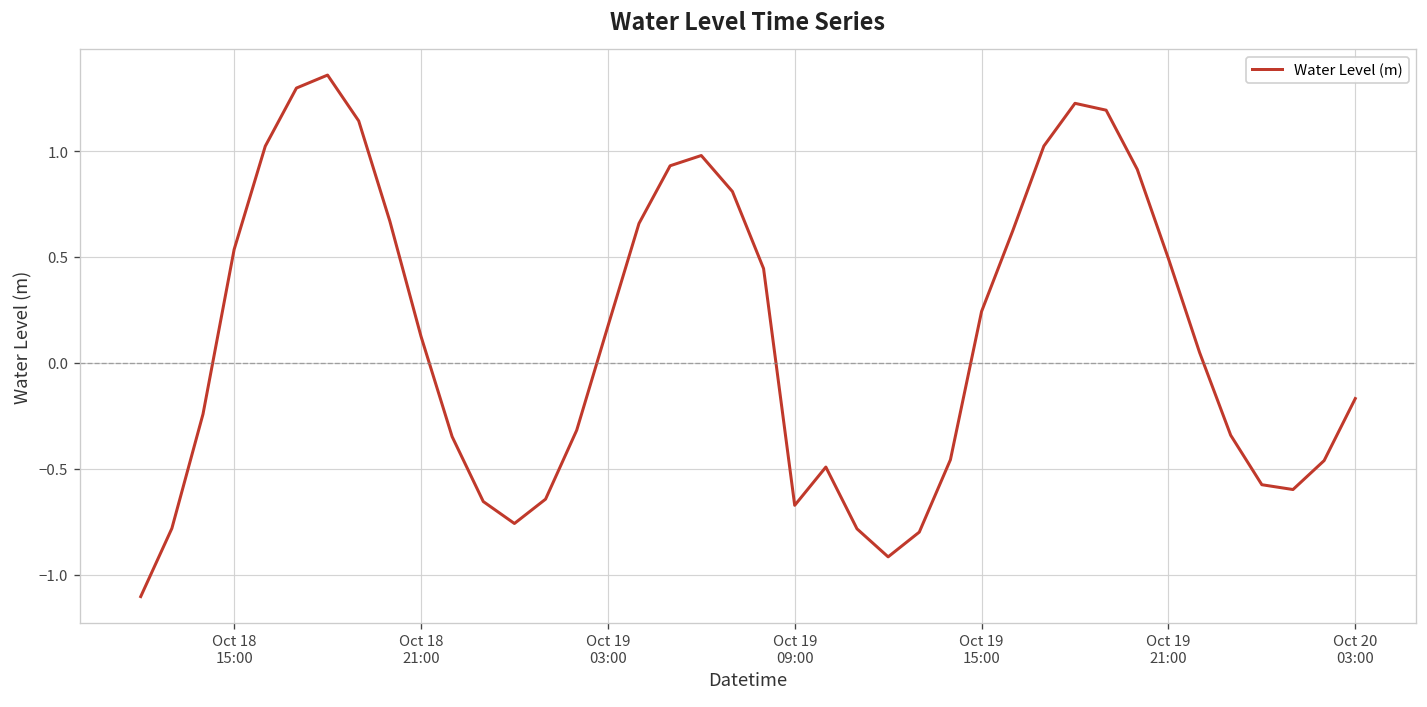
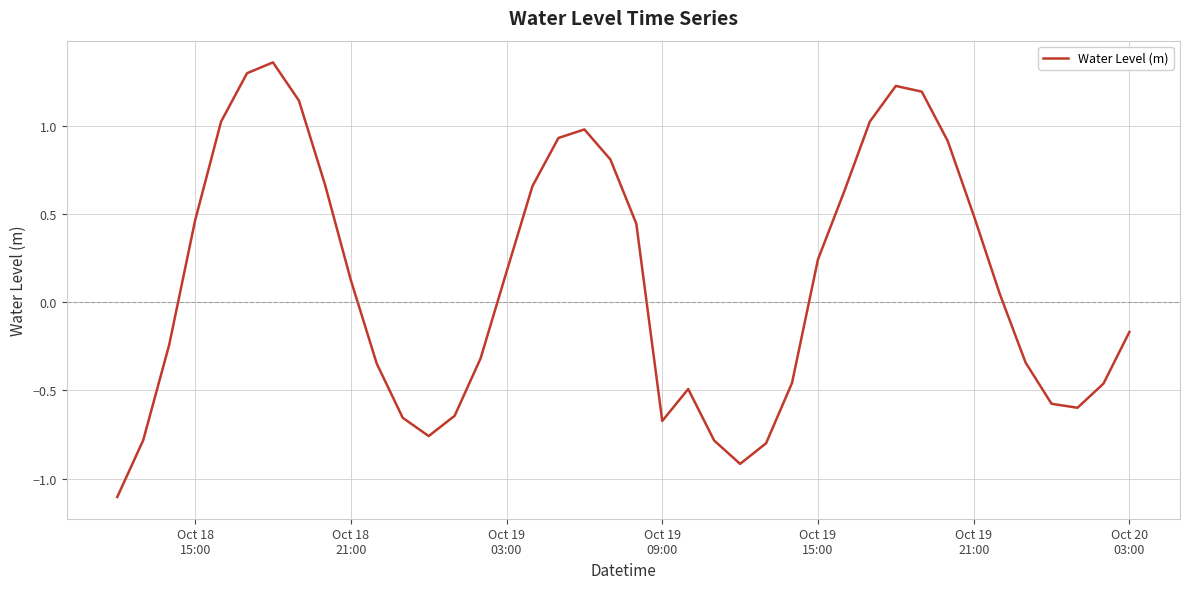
Oct 18 15:00: 0.54 -> 0.46
